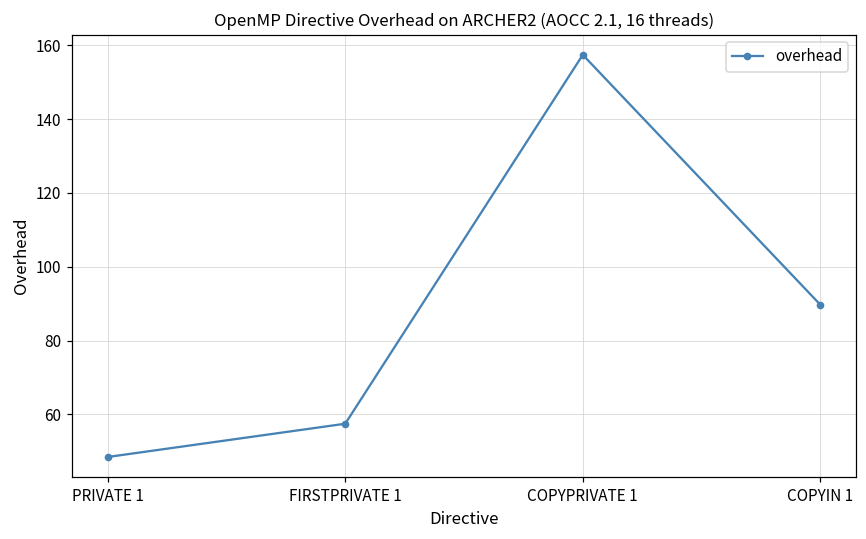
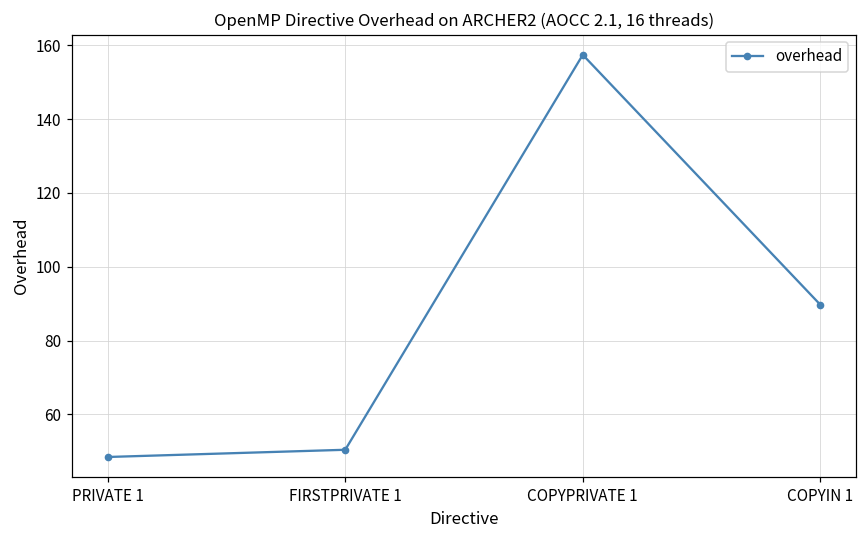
FIRSTPRIVATE 1: 57 -> 50
